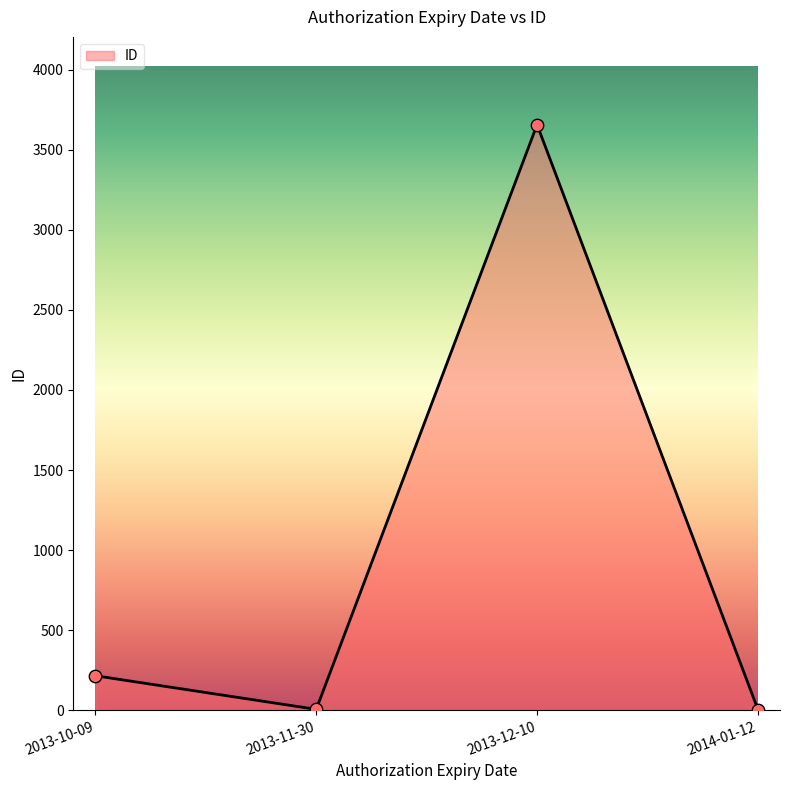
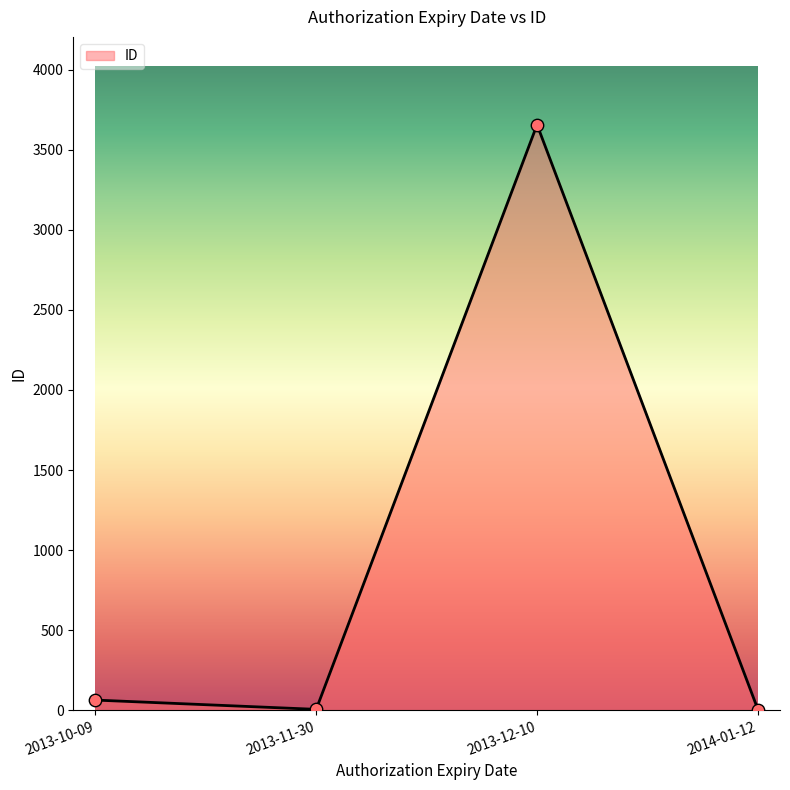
2013-10-09: 220 -> 60
